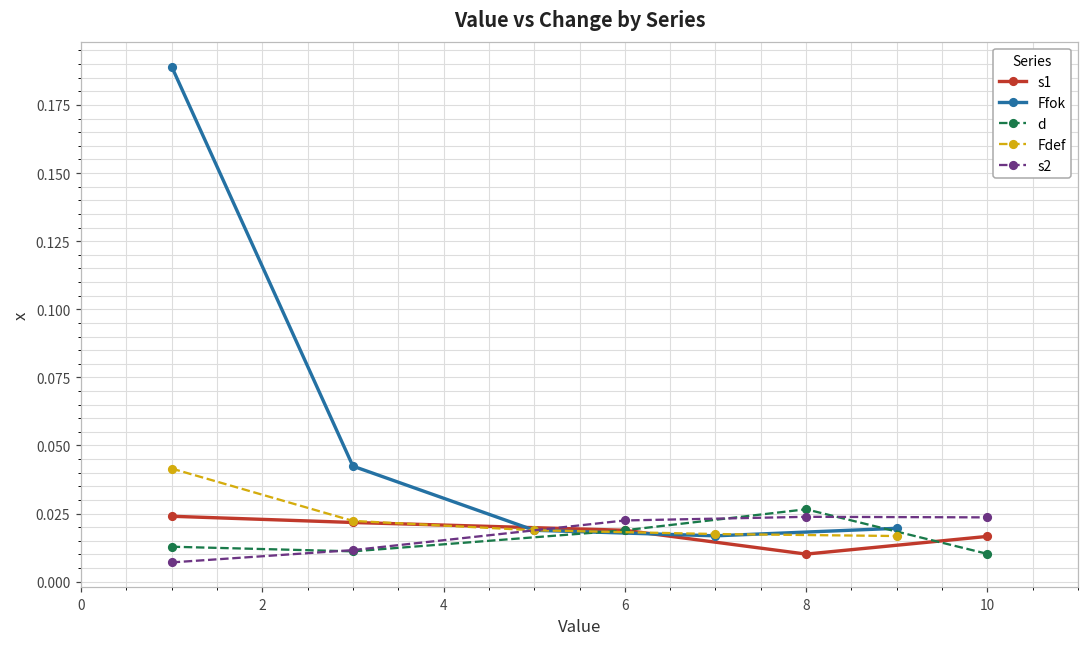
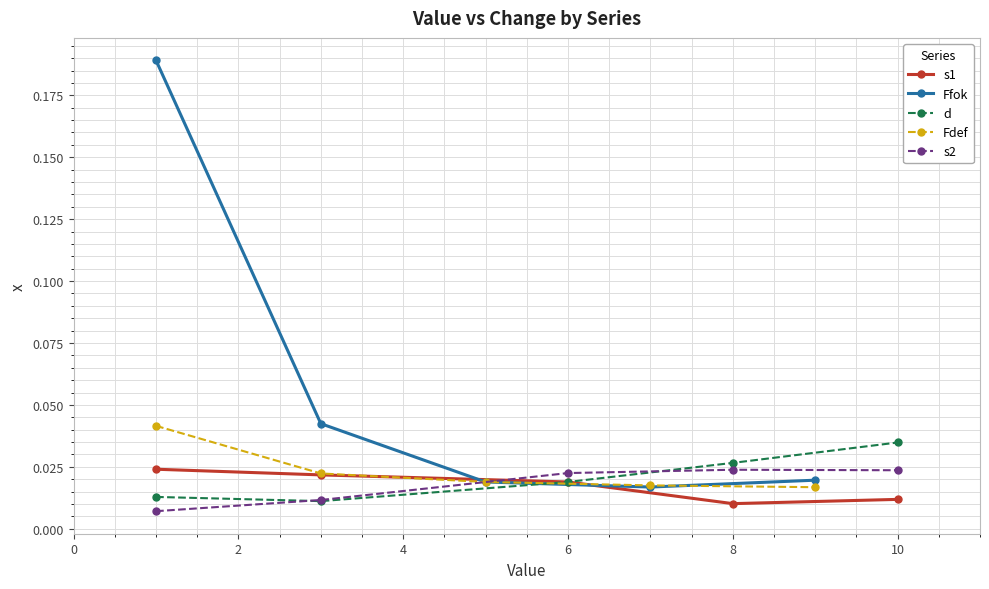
s1, 10: 0.017 -> 0.012
d, 10: 0.010 -> 0.035
